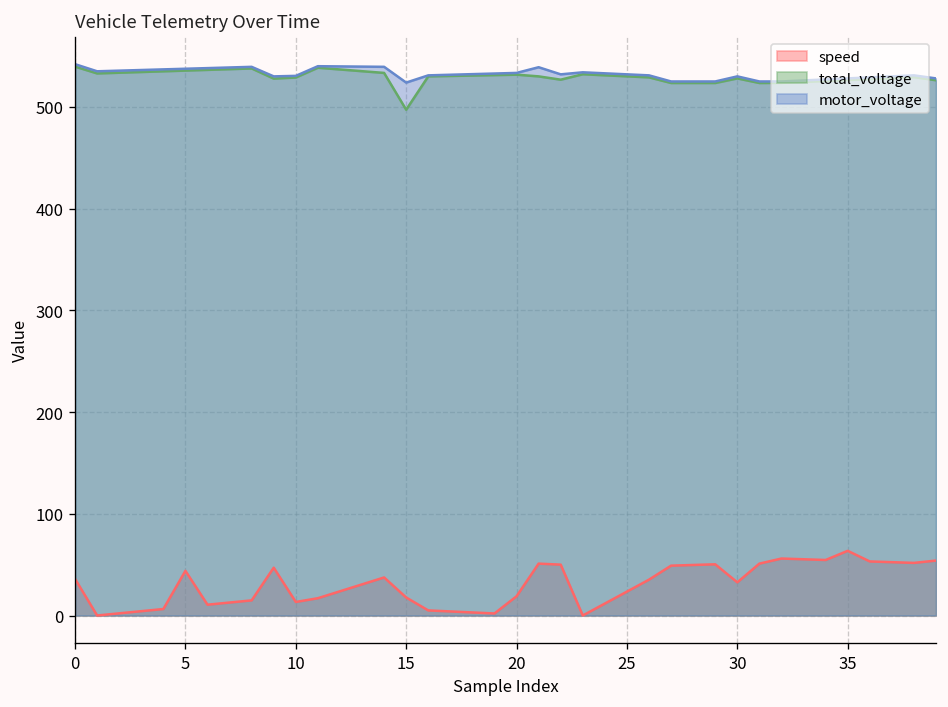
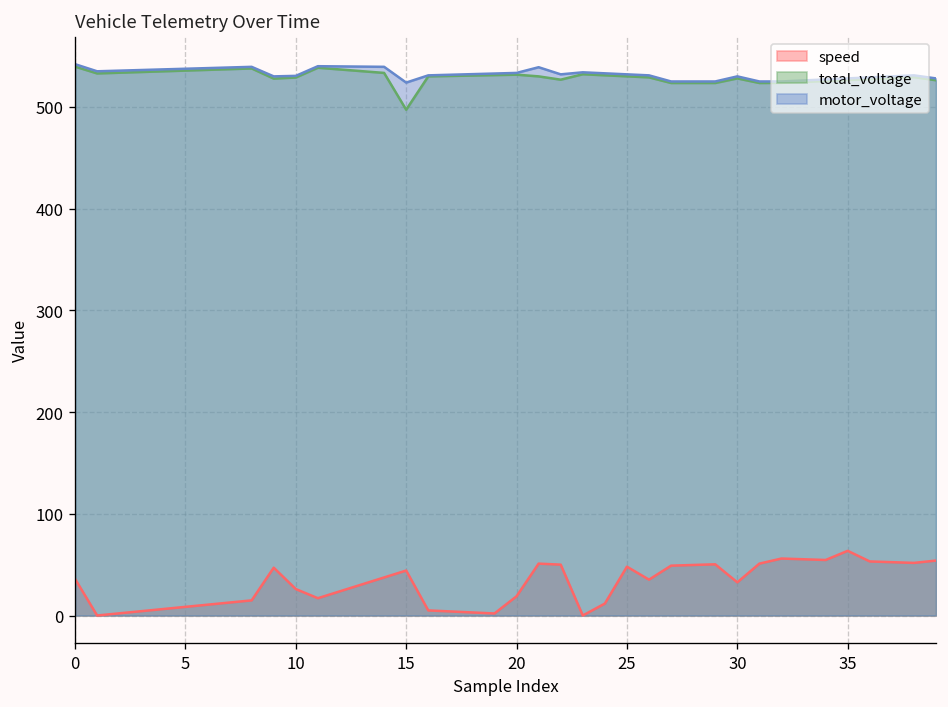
speed, 5: 40 -> 10
speed, 10: 10 -> 30
speed, 15: 20 -> 40
speed, 25: 20 -> 50
